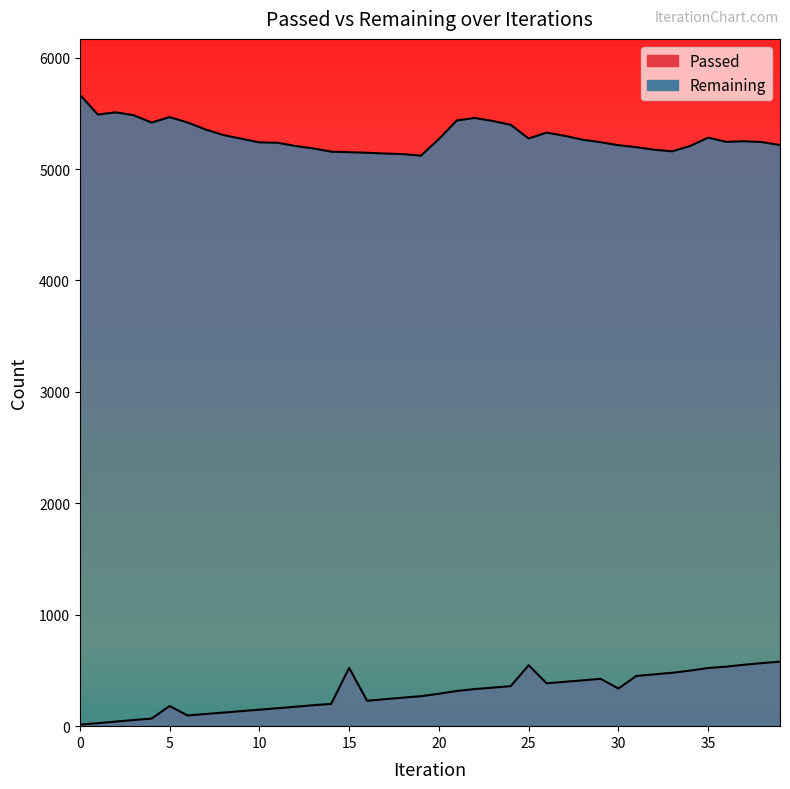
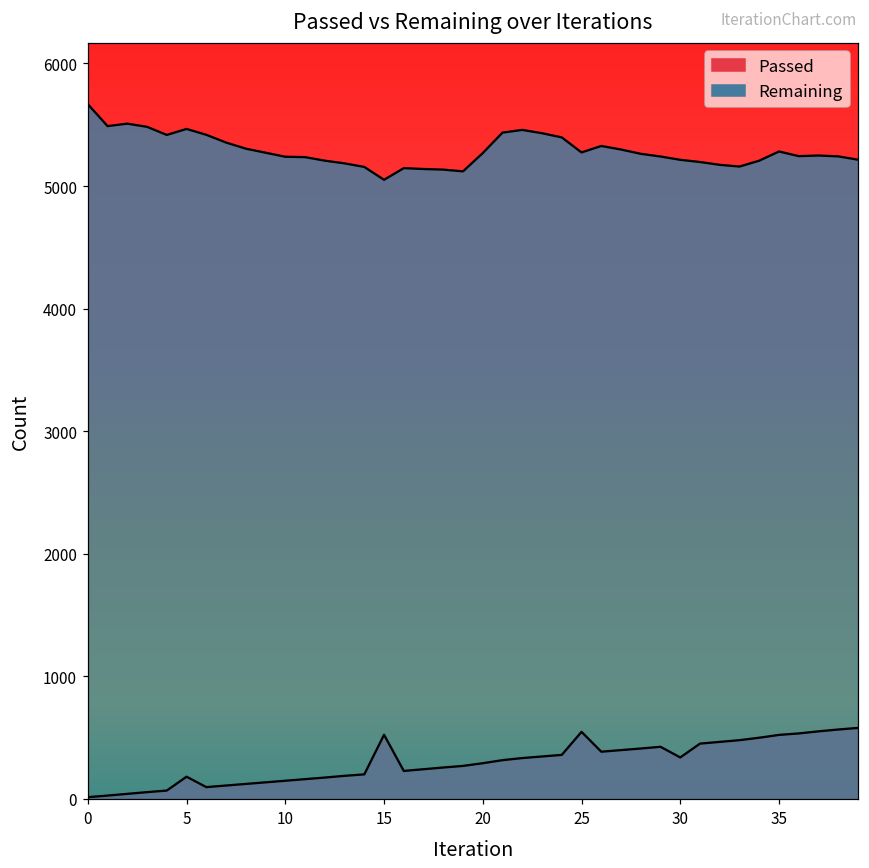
Remaining, 15: 5150 -> 5050
